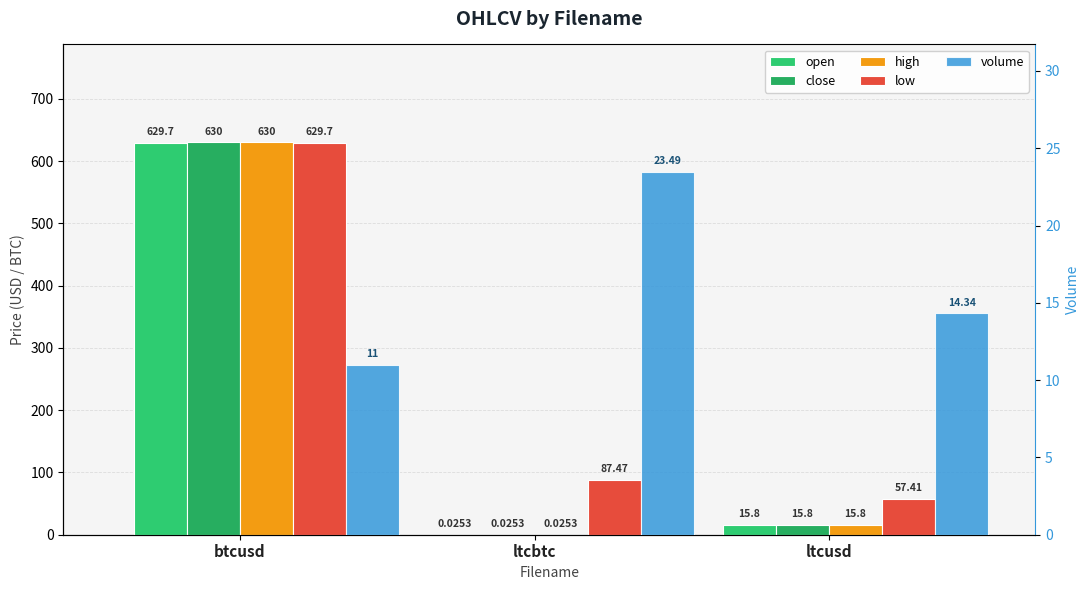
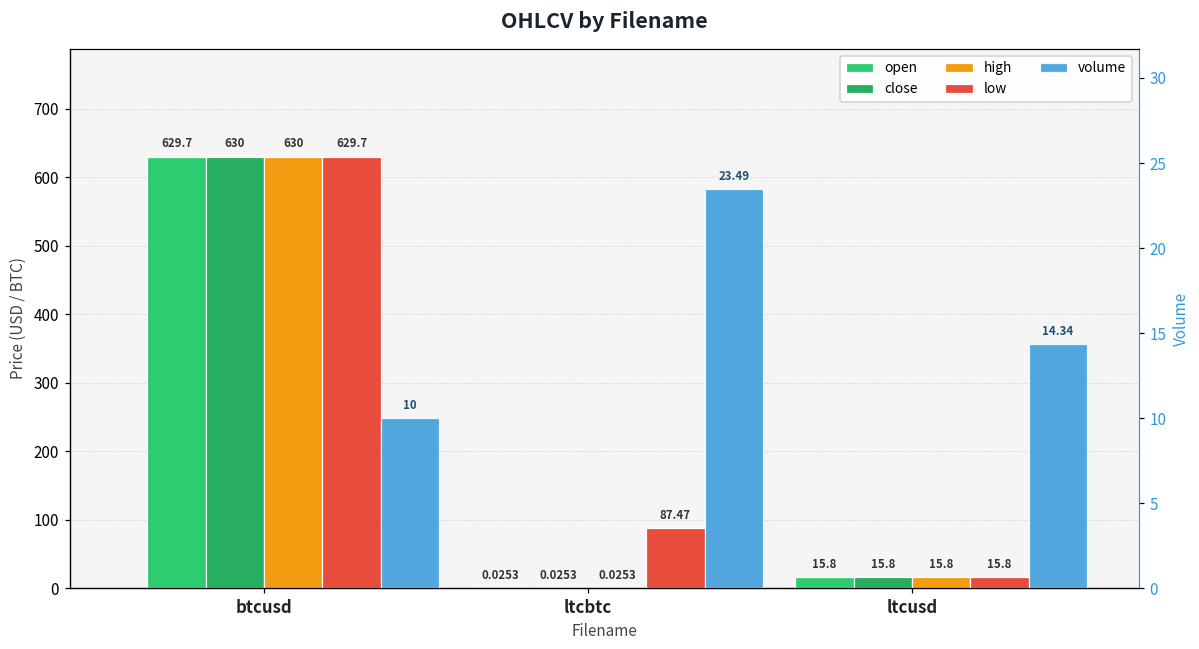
low, ltcusd: 57.41 -> 15.8
volume, btcusd: 11 -> 10
